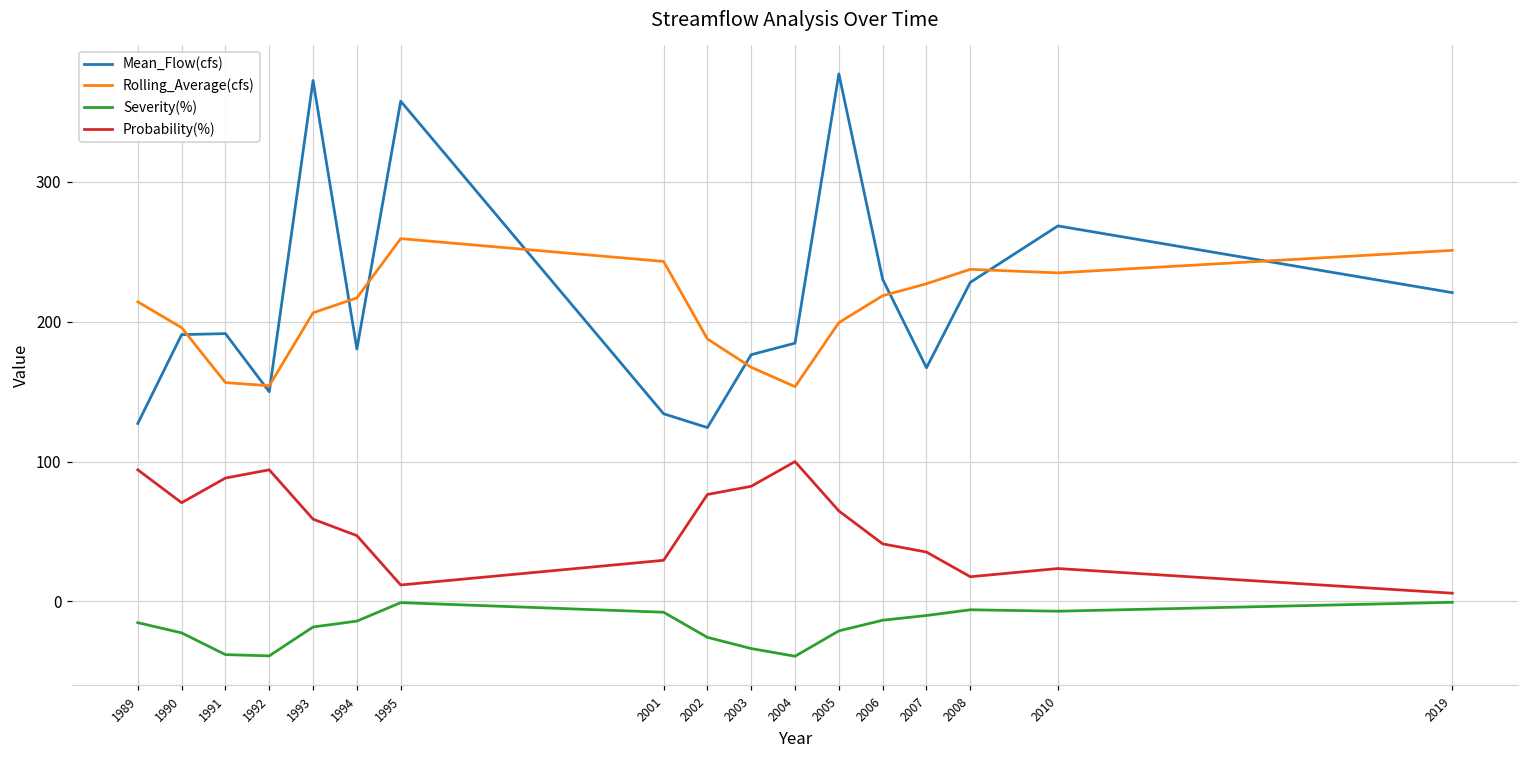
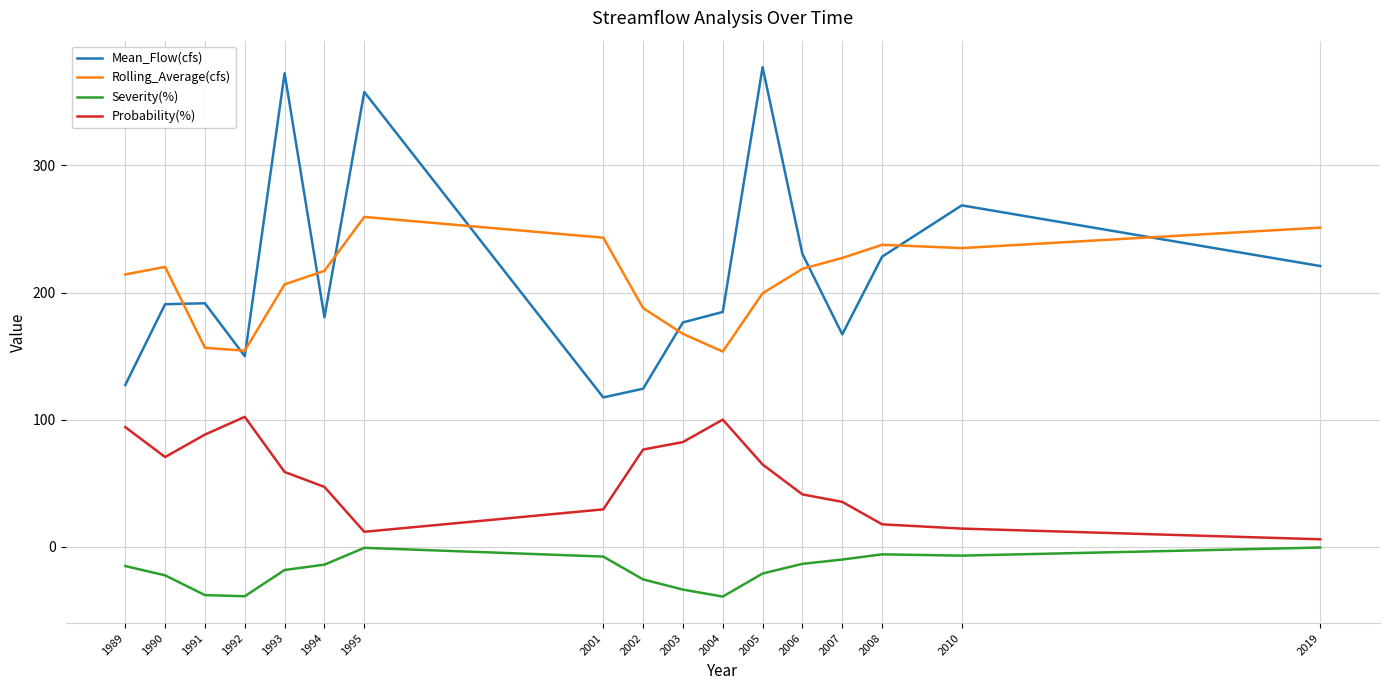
Rolling_Average(cfs), 1990: 196 -> 220
Probability(%), 1992: 94 -> 102
Mean_Flow(cfs), 2001: 134 -> 117
Probability(%), 2010: 24 -> 14
